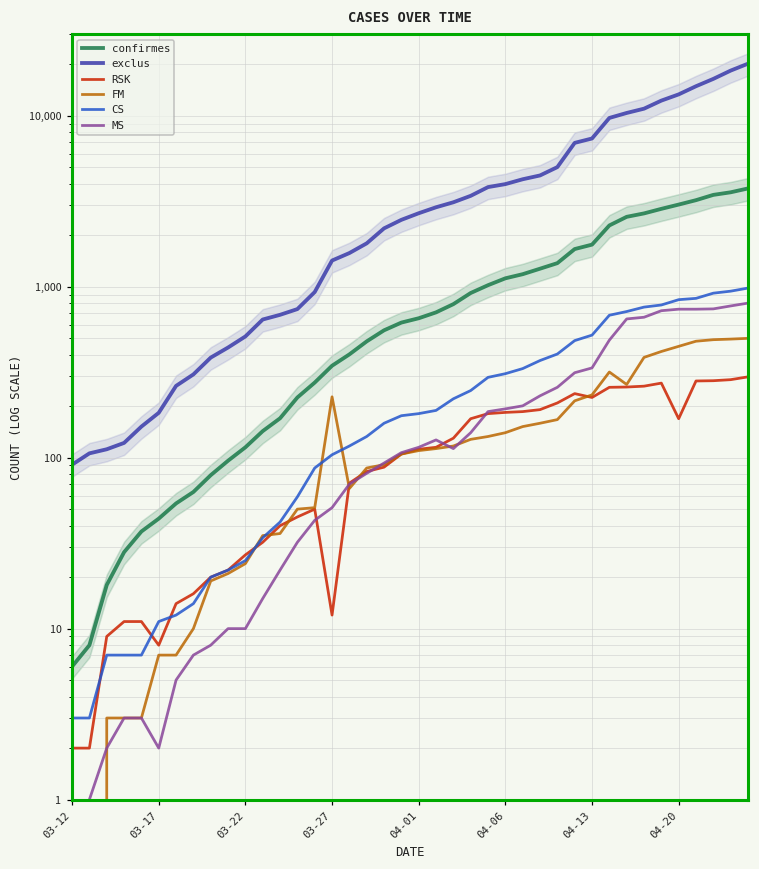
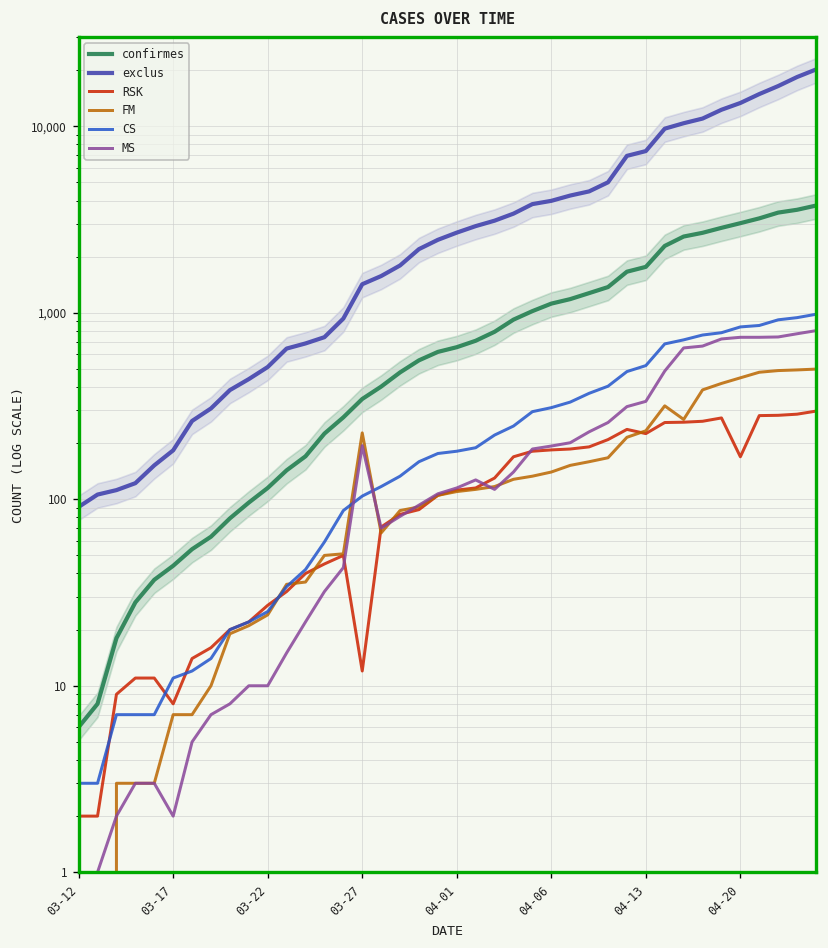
MS, 03-27: 51 -> 190
